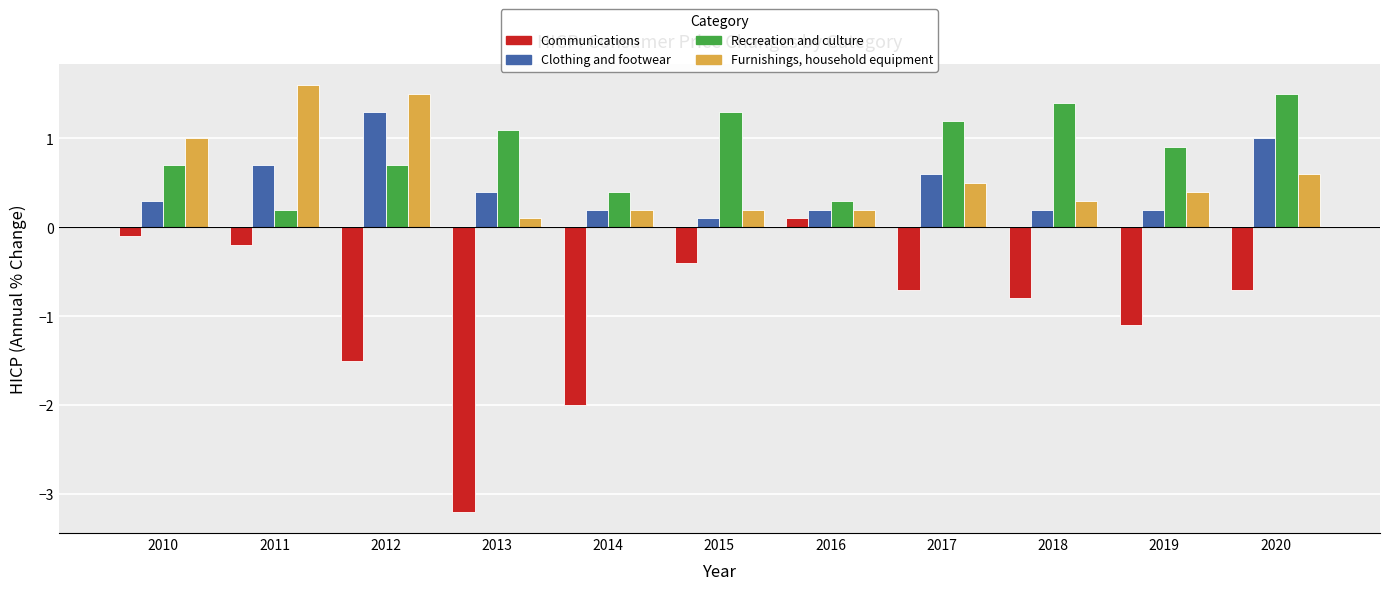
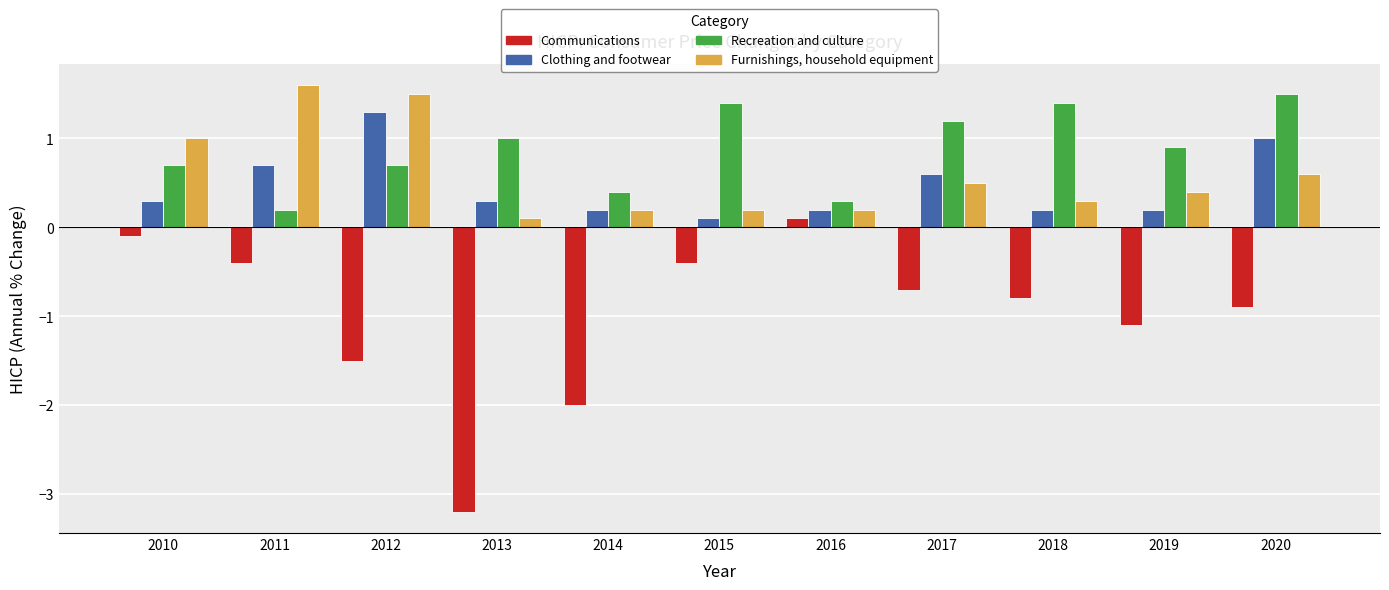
Communications, 2011: -0.2 -> -0.4
Clothing and footwear, 2013: 0.4 -> 0.3
Recreation and culture, 2013: 1.1 -> 1.0
Recreation and culture, 2015: 1.3 -> 1.4
Communications, 2020: -0.7 -> -0.9
